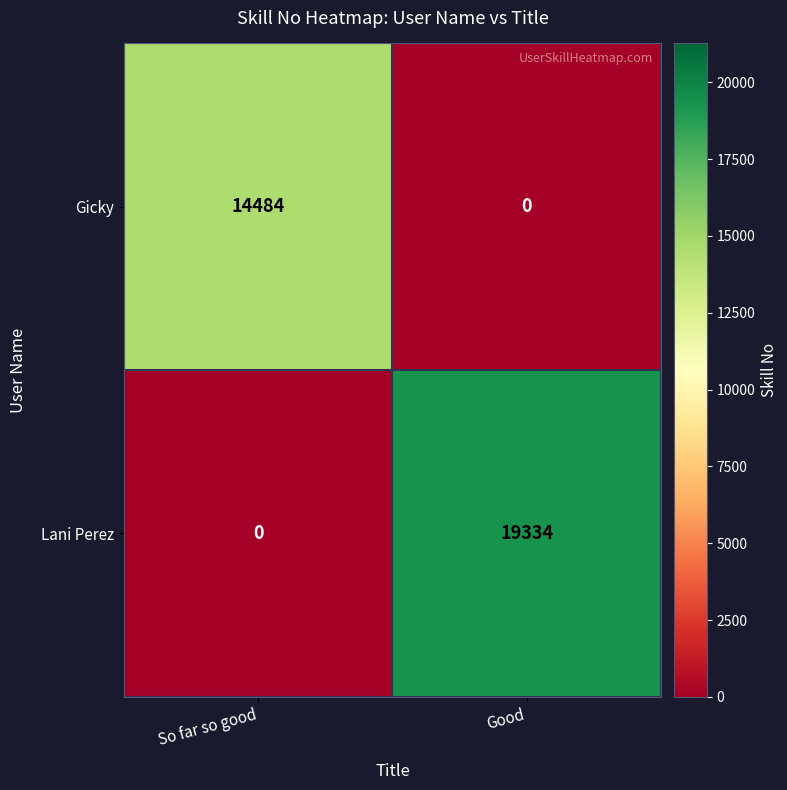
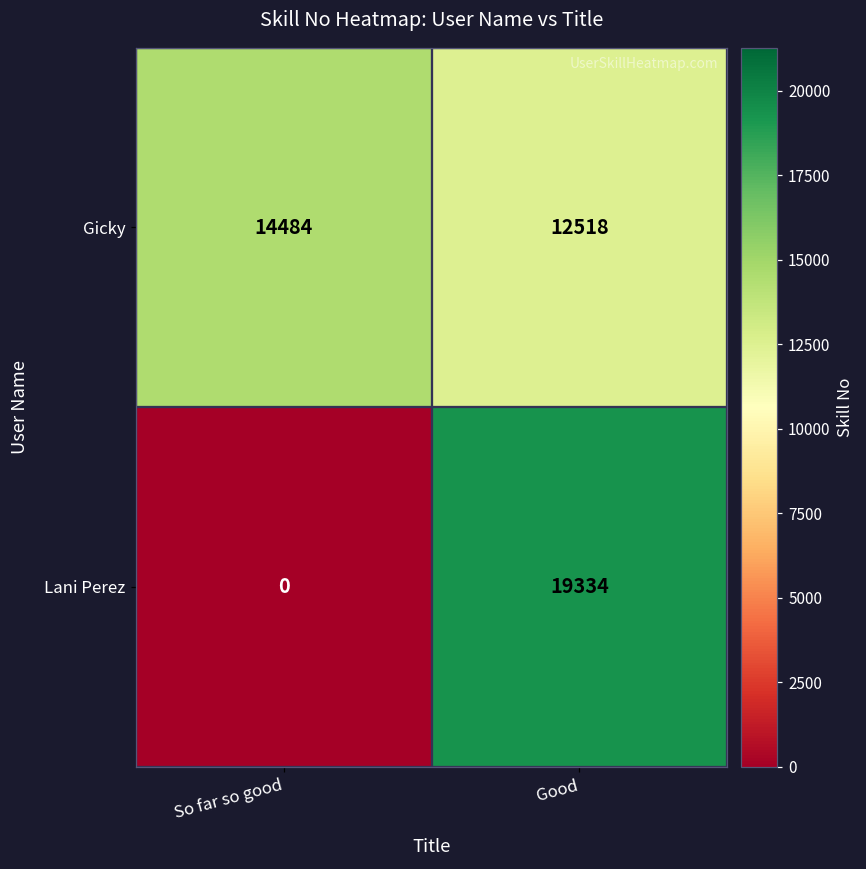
Gicky, Good: 0 -> 12518
